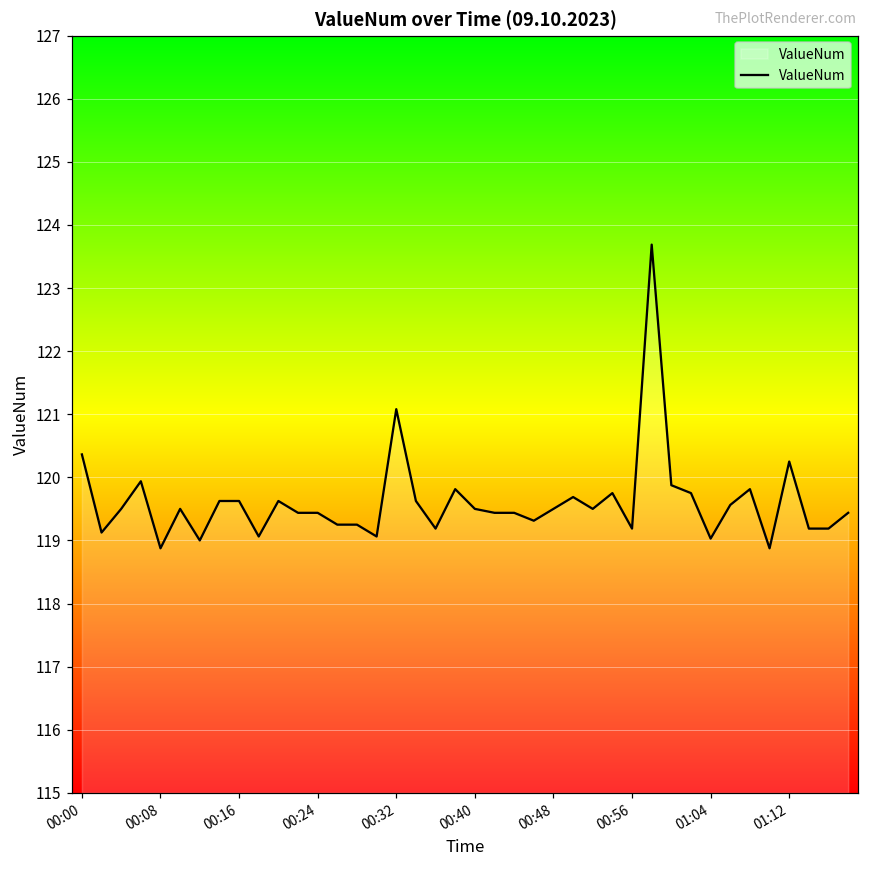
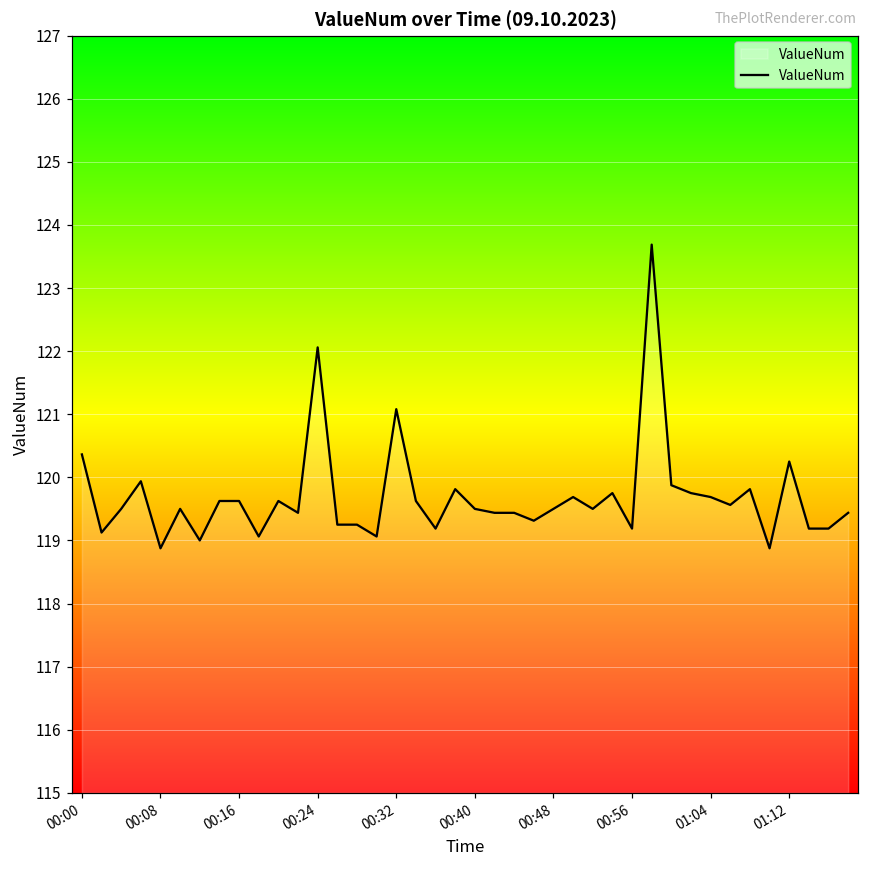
00:24: 119.4 -> 122.1
01:04: 119.0 -> 119.7
